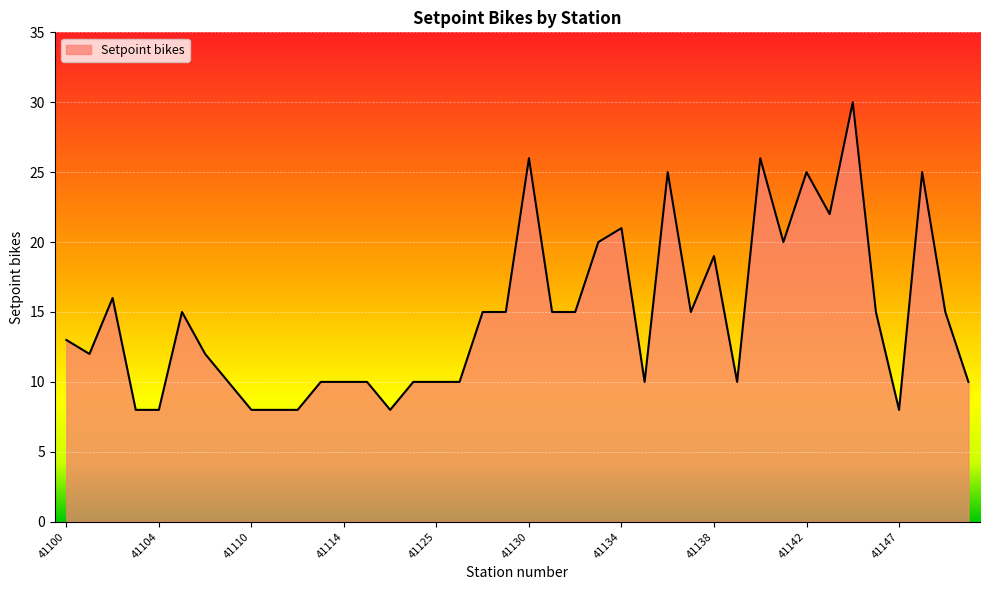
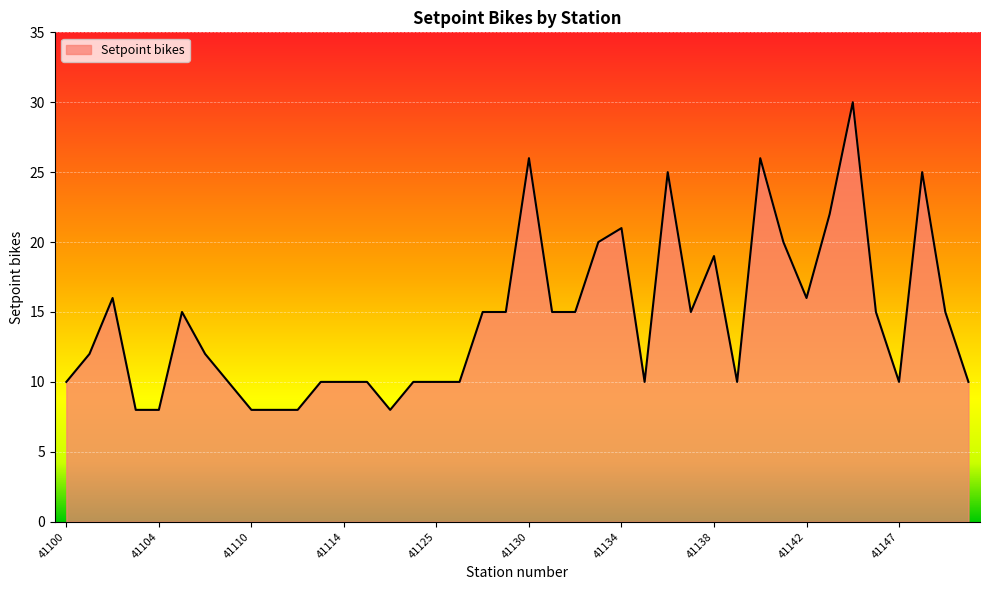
41100: 13 -> 10
41142: 25 -> 16
41147: 8 -> 10
